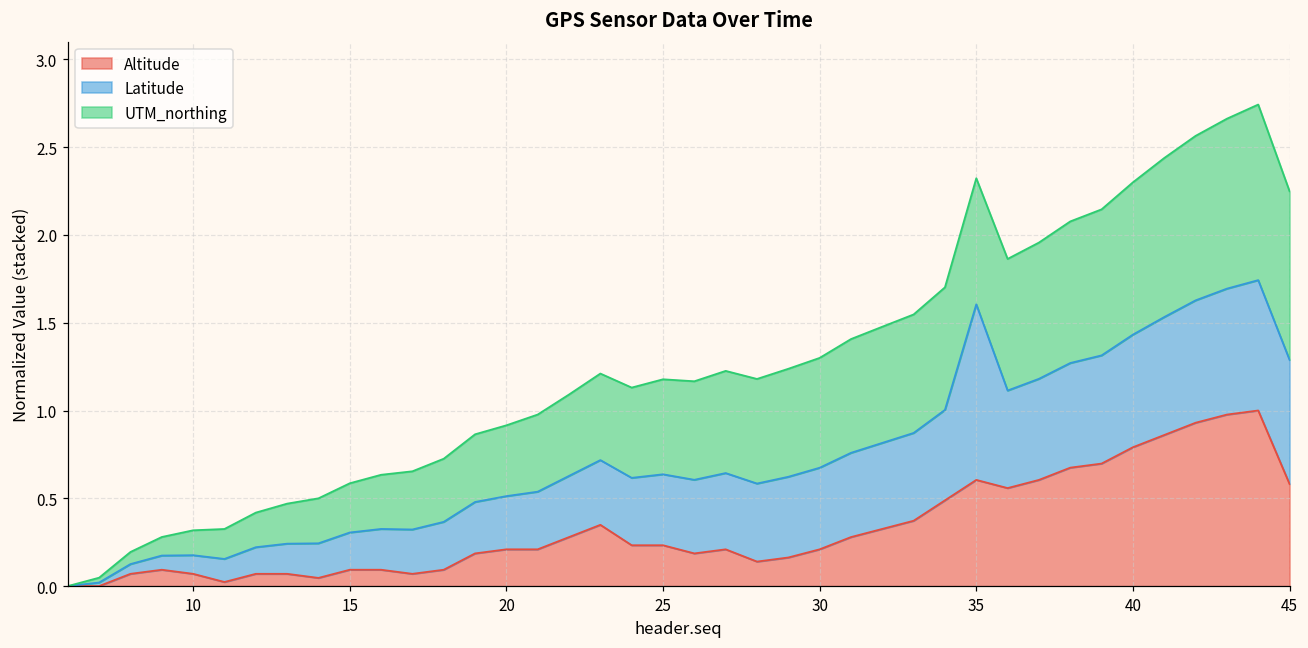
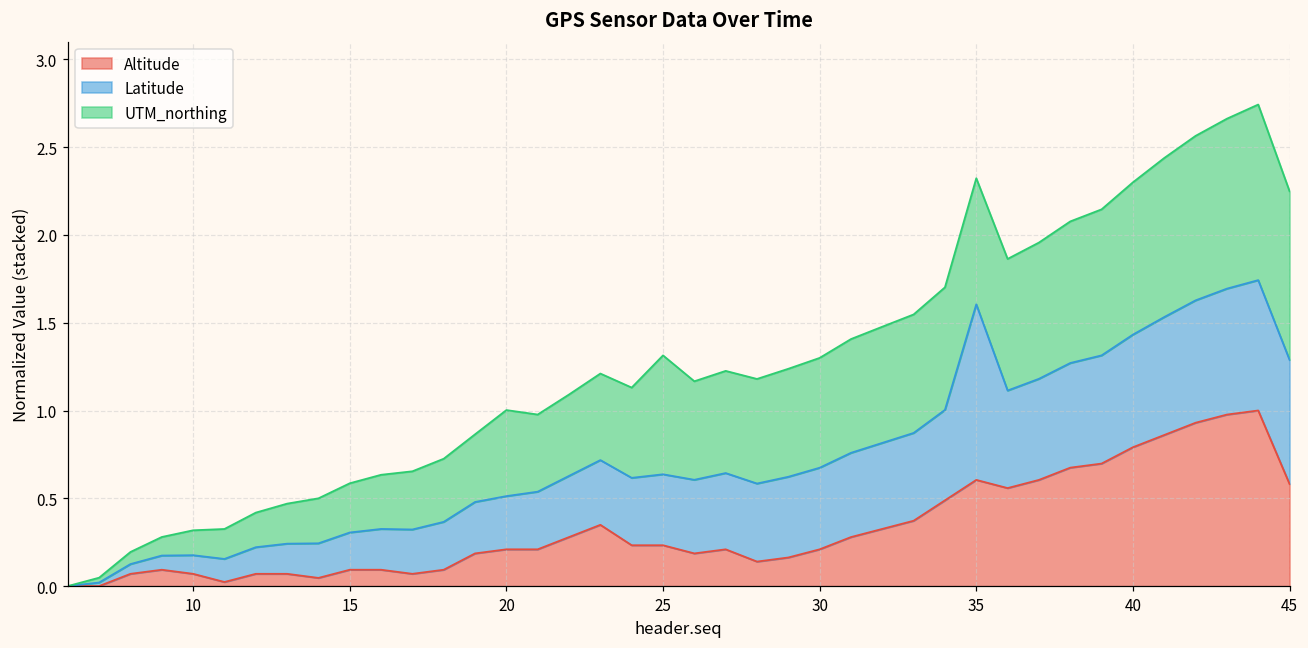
UTM_northing, 20: 0.40 -> 0.49
UTM_northing, 25: 0.54 -> 0.68
